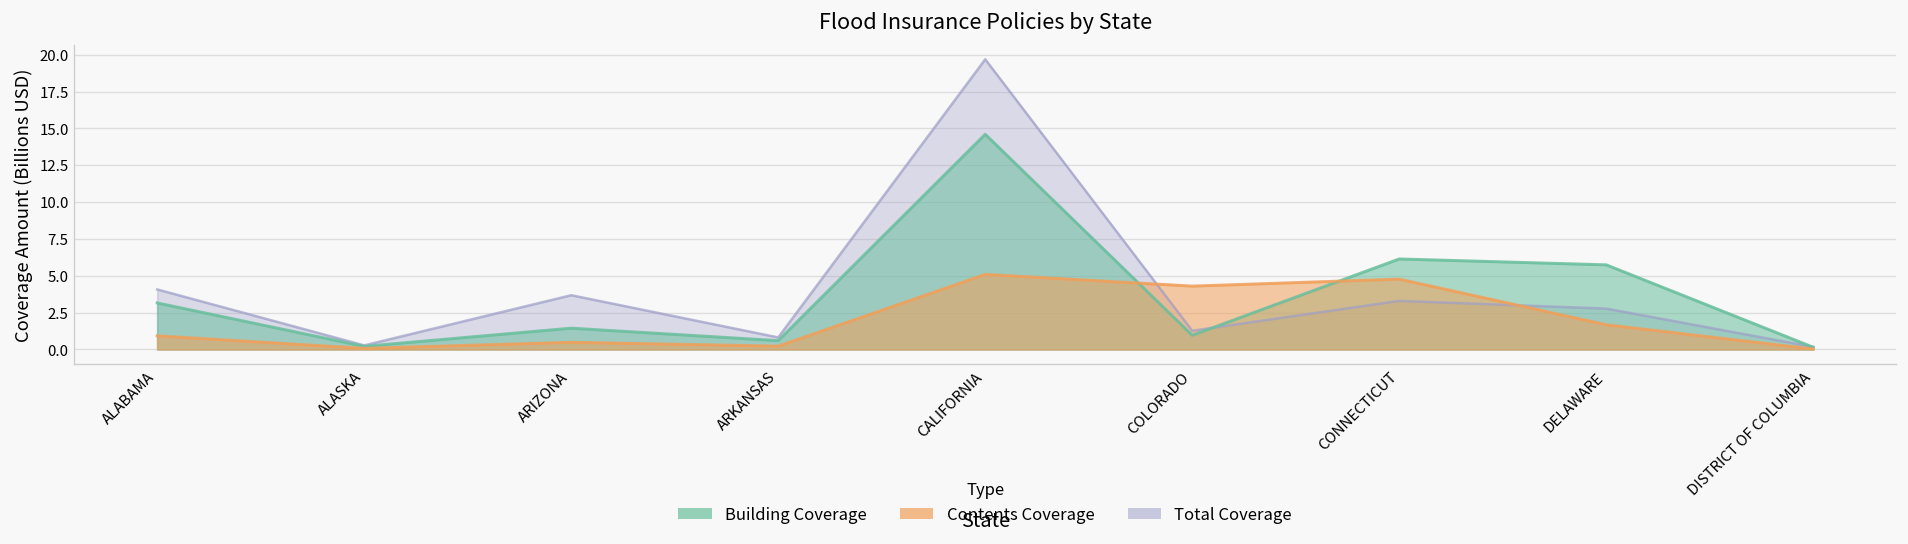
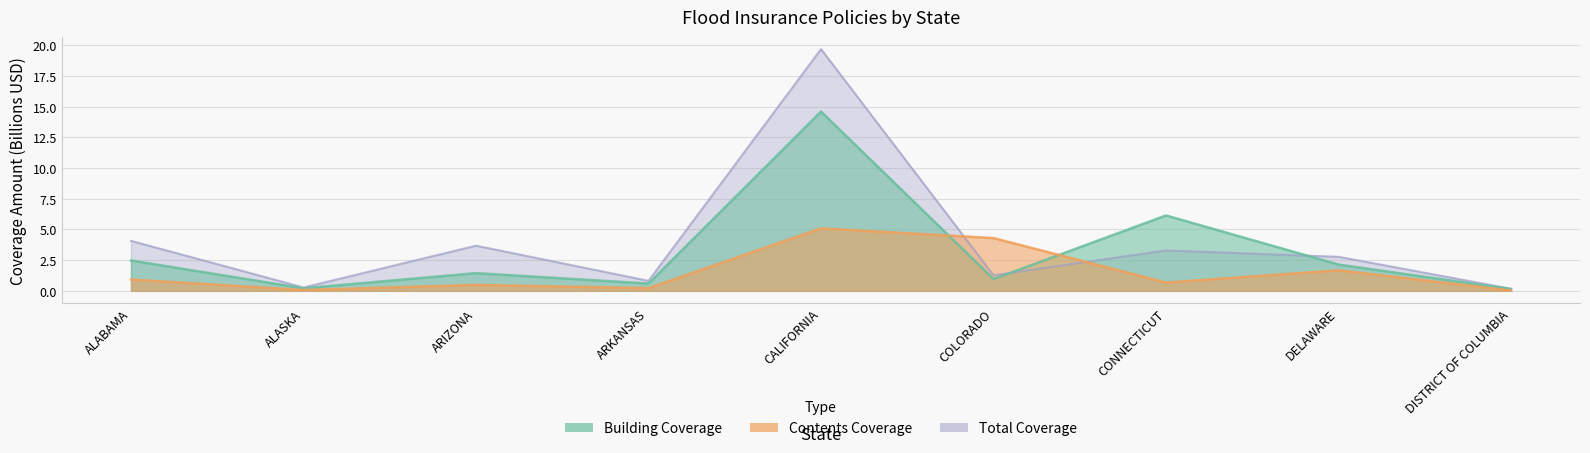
Building Coverage, ALABAMA: 3.2 -> 2.5
Contents Coverage, CONNECTICUT: 4.8 -> 0.7
Building Coverage, DELAWARE: 5.7 -> 2.1
